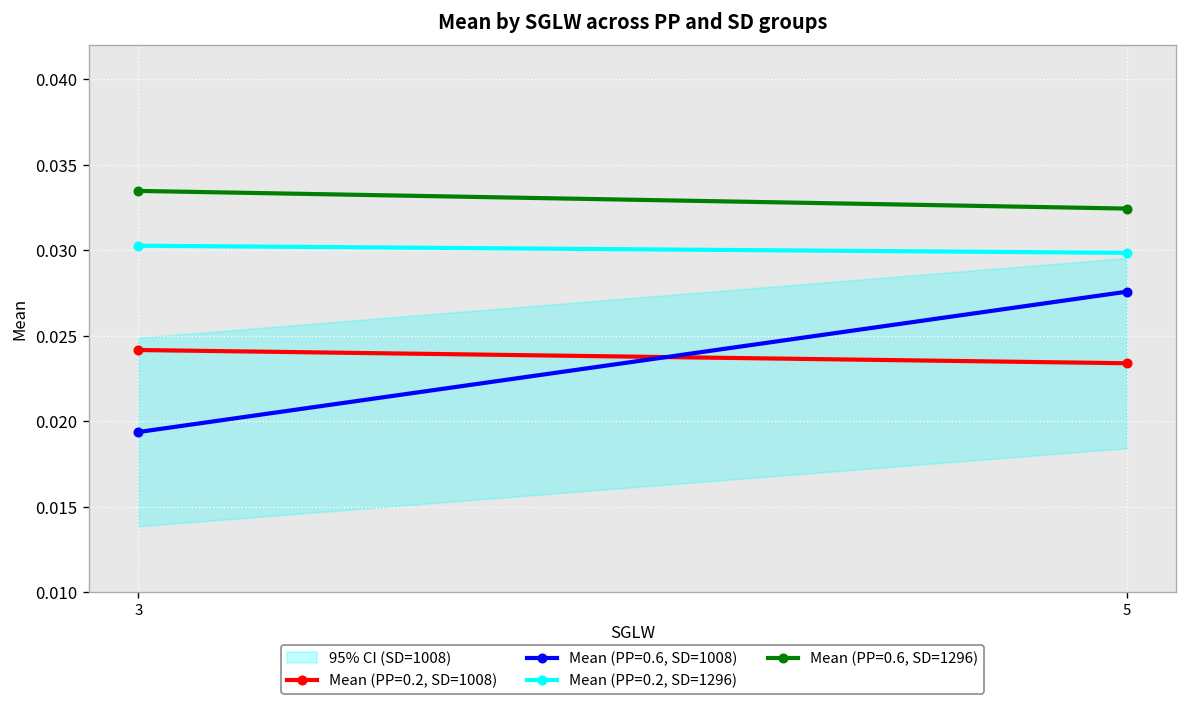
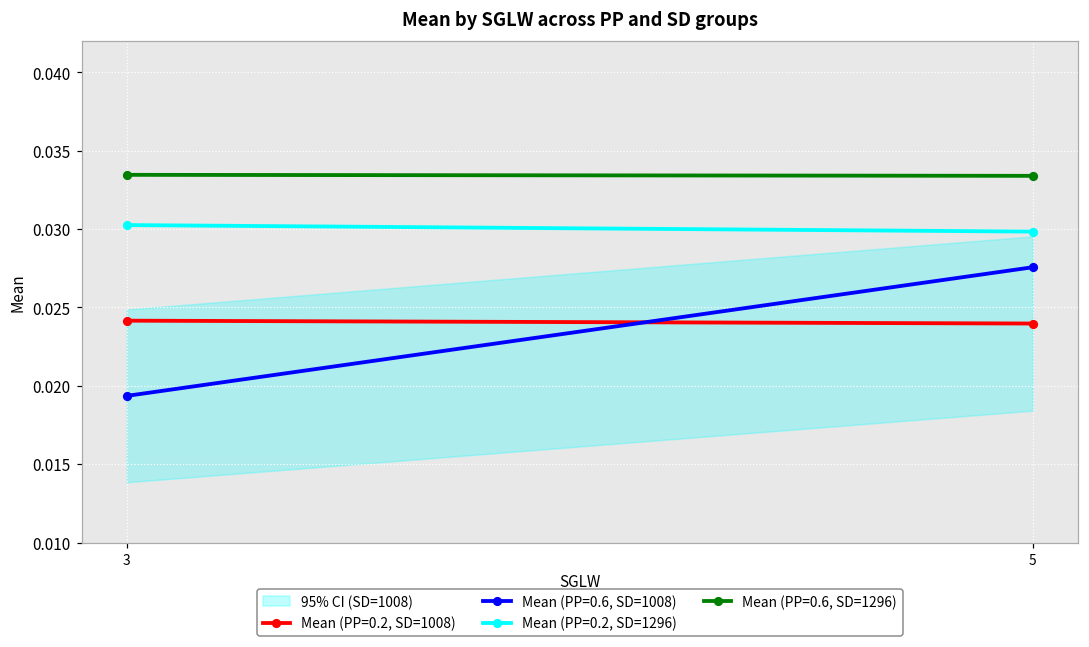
Mean (PP=0.2, SD=1008), 5: 0.0234 -> 0.0240
Mean (PP=0.6, SD=1296), 5: 0.0324 -> 0.0334
